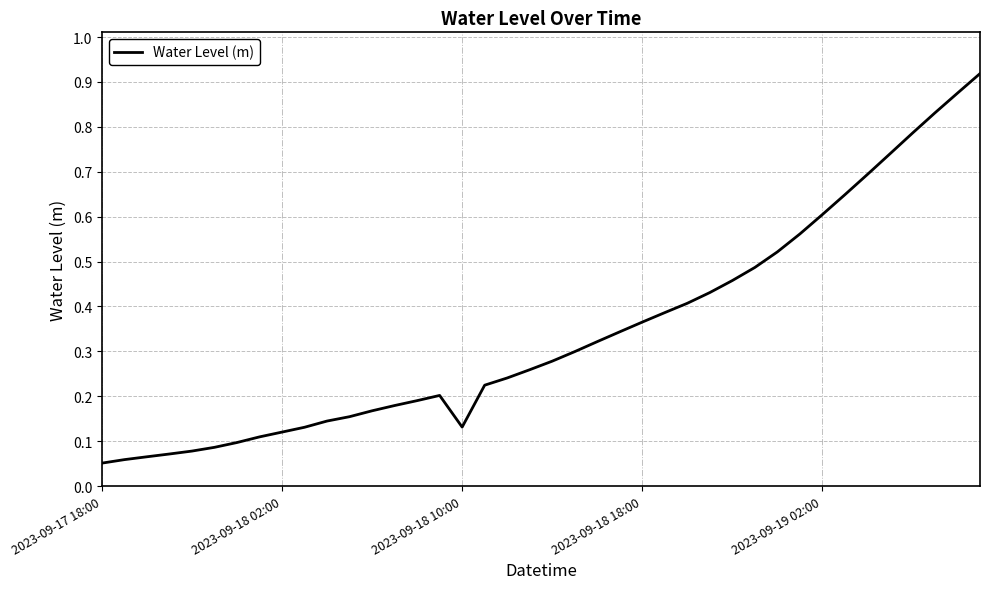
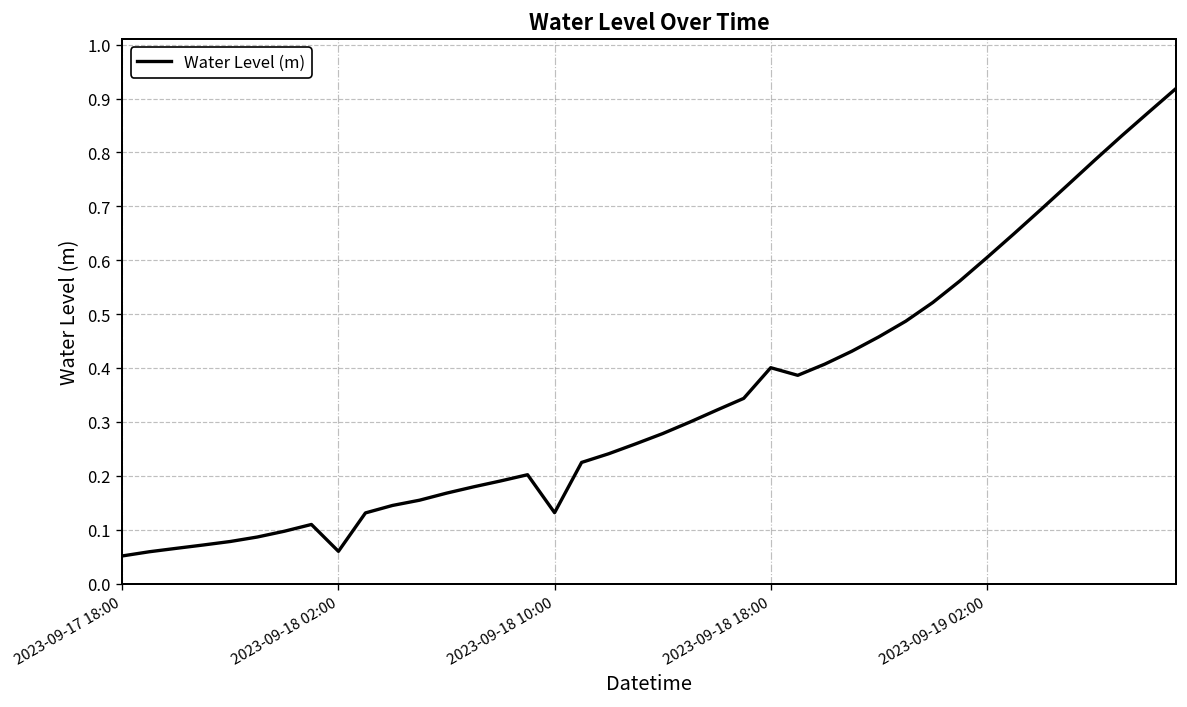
2023-09-18 02:00: 0.12 -> 0.06
2023-09-18 18:00: 0.37 -> 0.40
